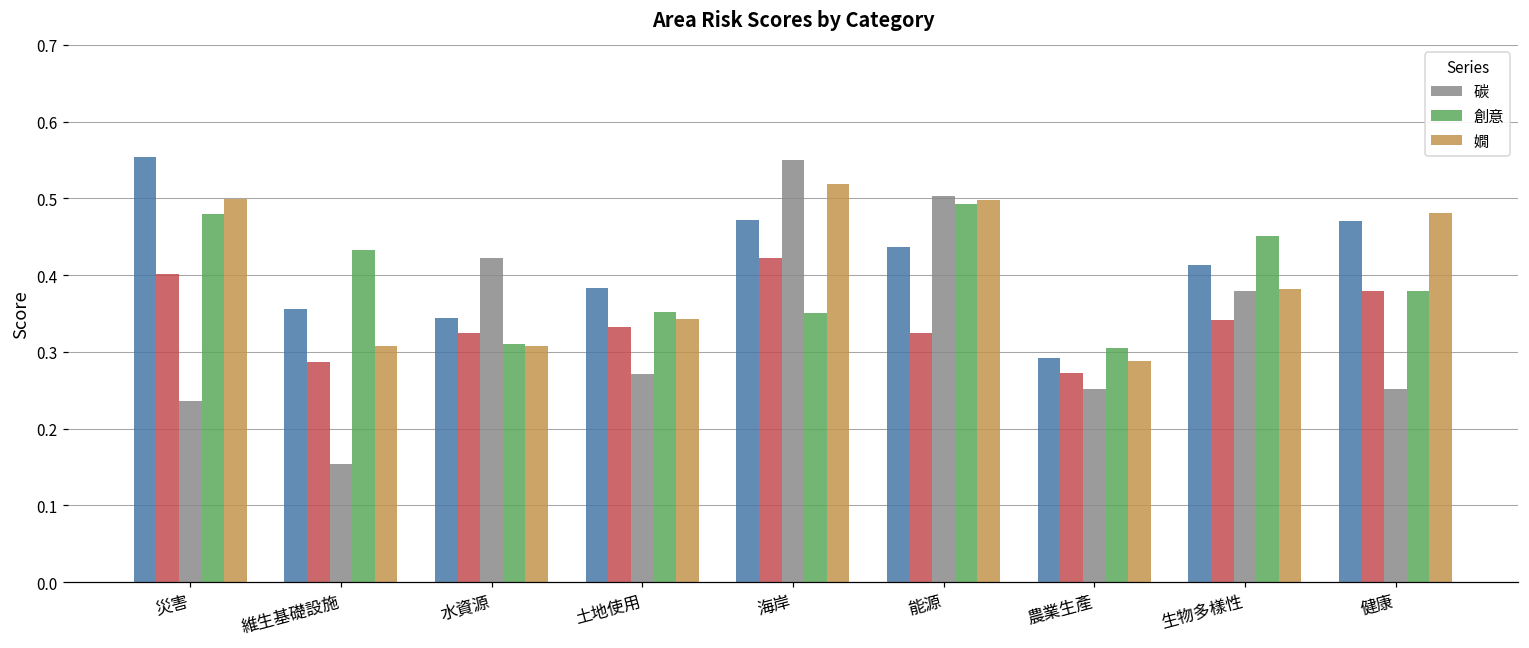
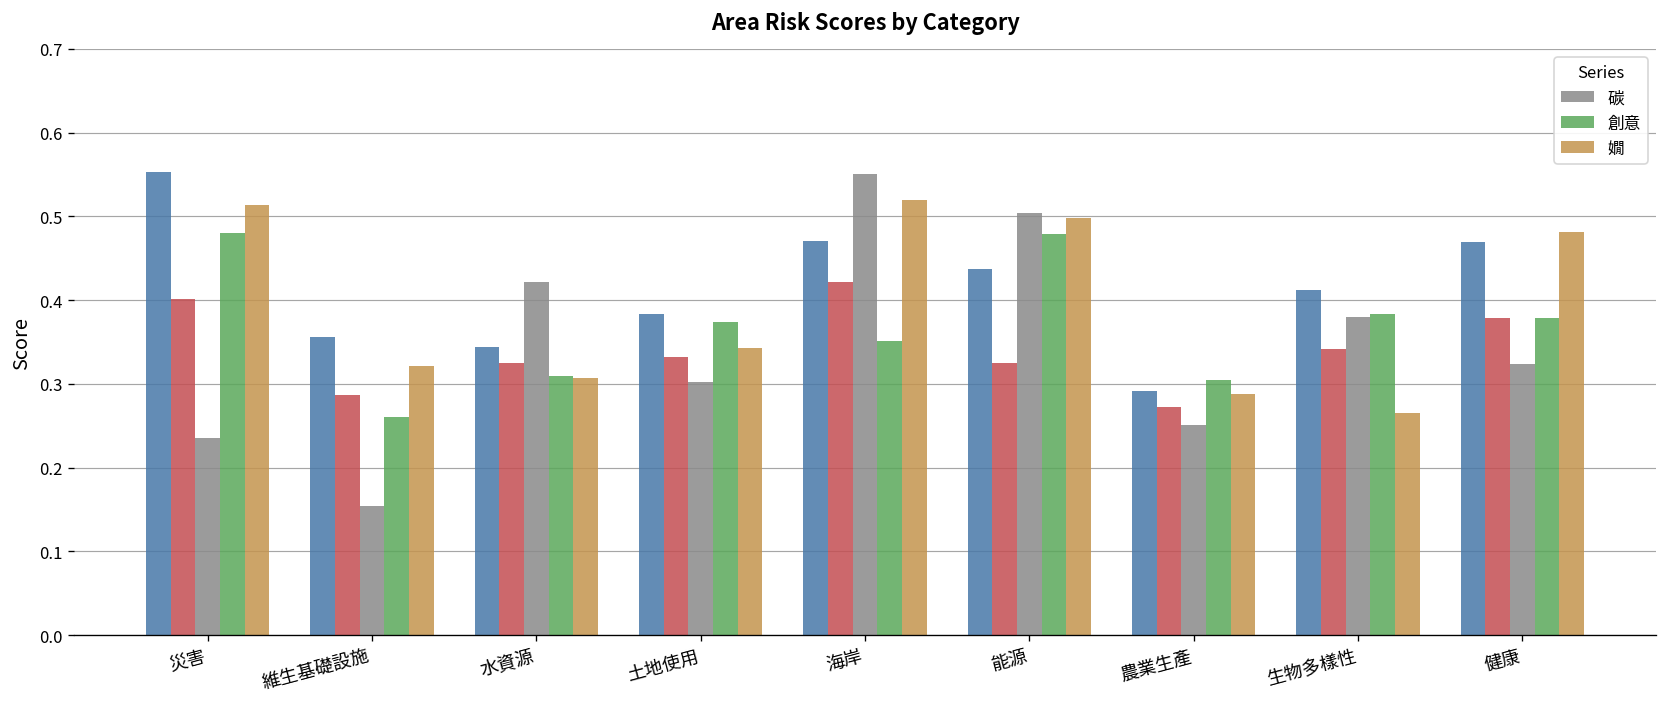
嫺, 災害: 0.50 -> 0.51
創意, 維生基礎設施: 0.43 -> 0.26
嫺, 維生基礎設施: 0.31 -> 0.32
碳, 土地使用: 0.27 -> 0.30
創意, 土地使用: 0.35 -> 0.37
創意, 能源: 0.49 -> 0.48
創意, 生物多樣性: 0.45 -> 0.38
嫺, 生物多樣性: 0.38 -> 0.27
碳, 健康: 0.25 -> 0.32
